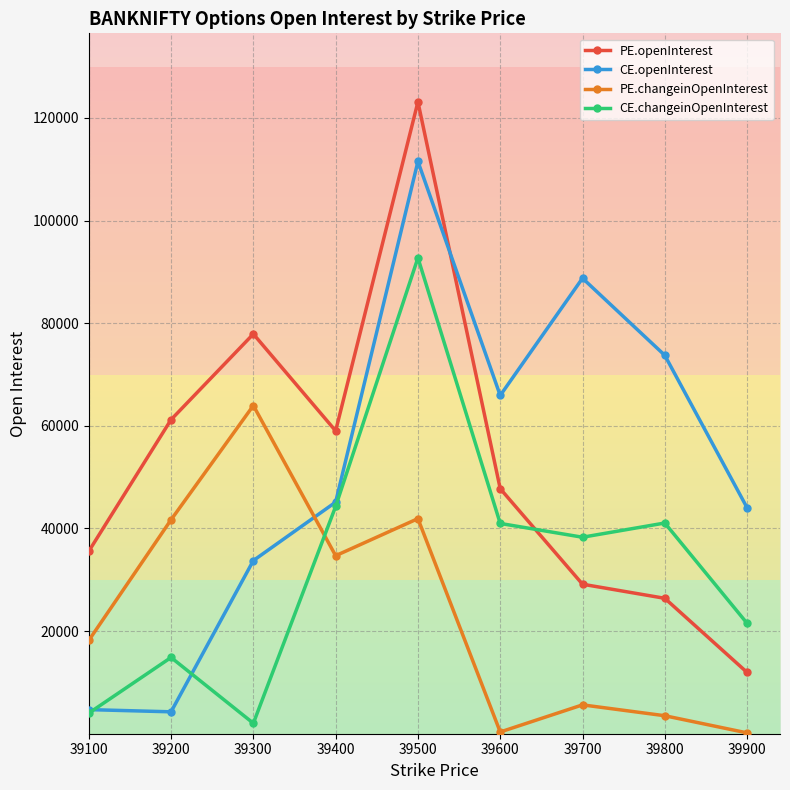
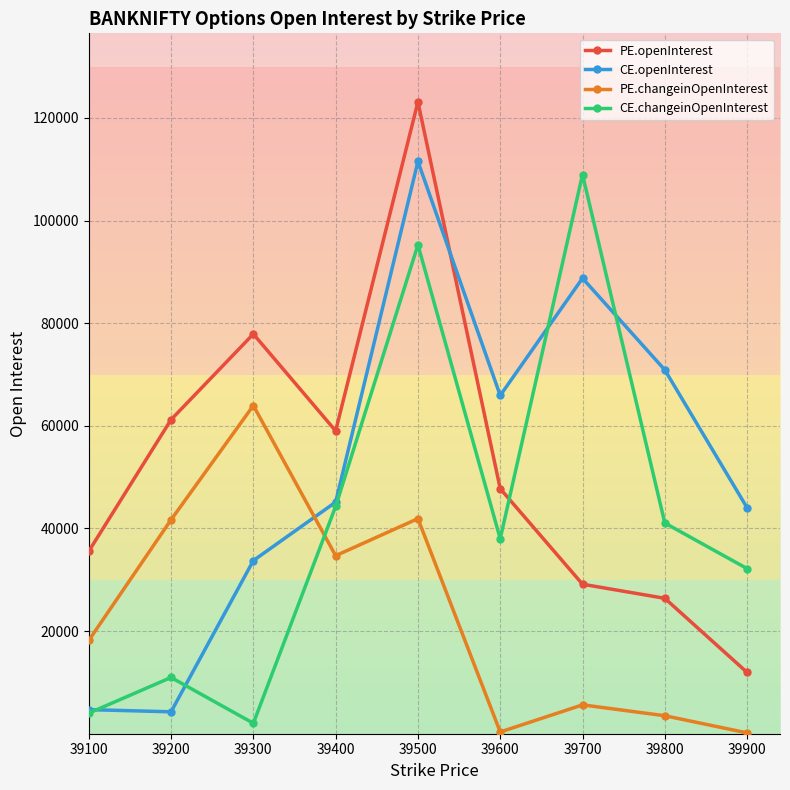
CE.changeinOpenInterest, 39200: 15000 -> 11000
CE.changeinOpenInterest, 39500: 93000 -> 95000
CE.changeinOpenInterest, 39600: 41000 -> 38000
CE.changeinOpenInterest, 39700: 38000 -> 109000
CE.openInterest, 39800: 74000 -> 71000
CE.changeinOpenInterest, 39900: 22000 -> 32000
